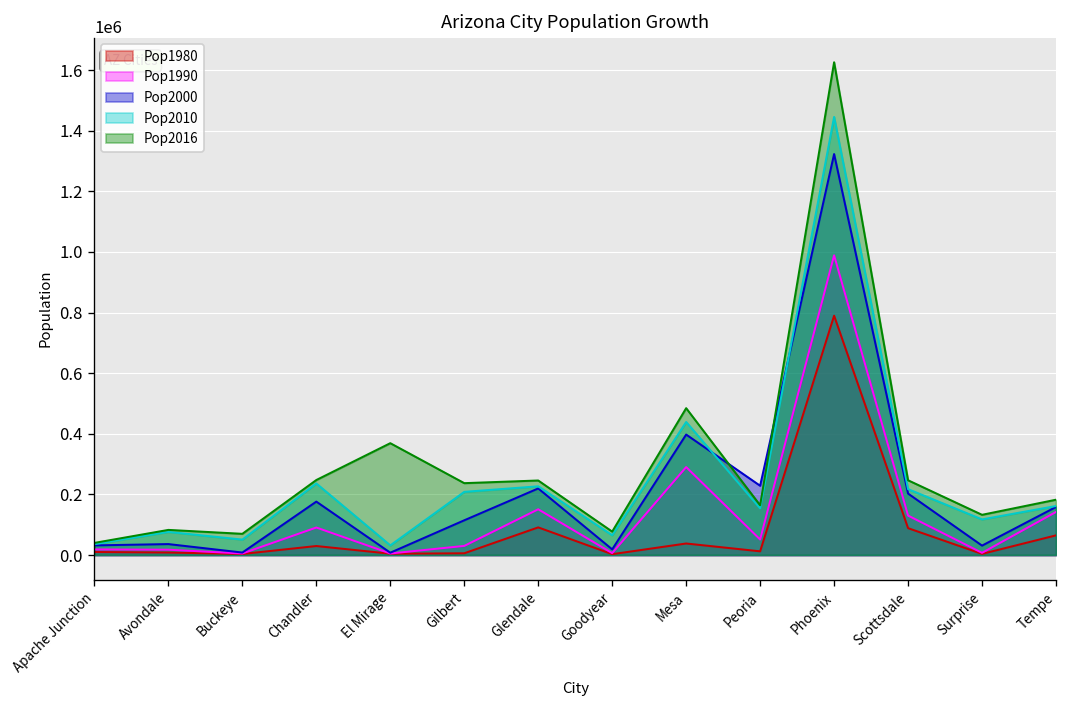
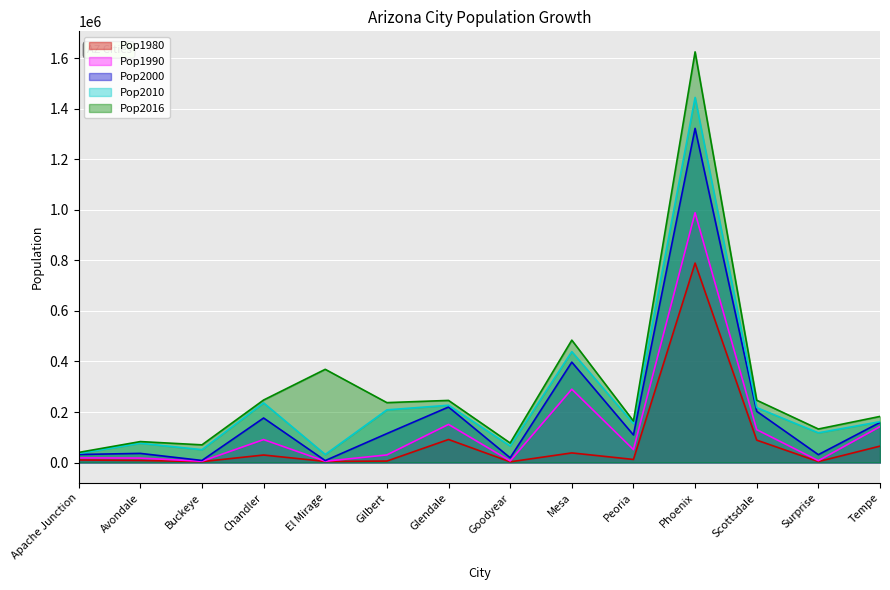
Pop2000, Peoria: 230000 -> 110000
